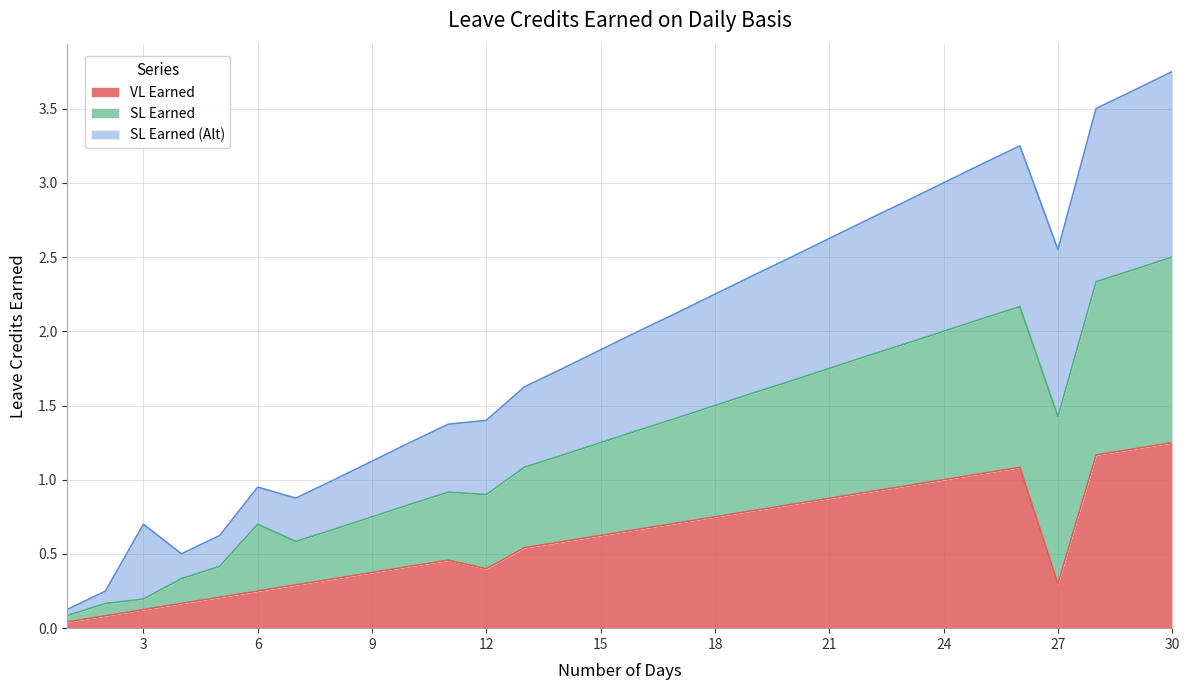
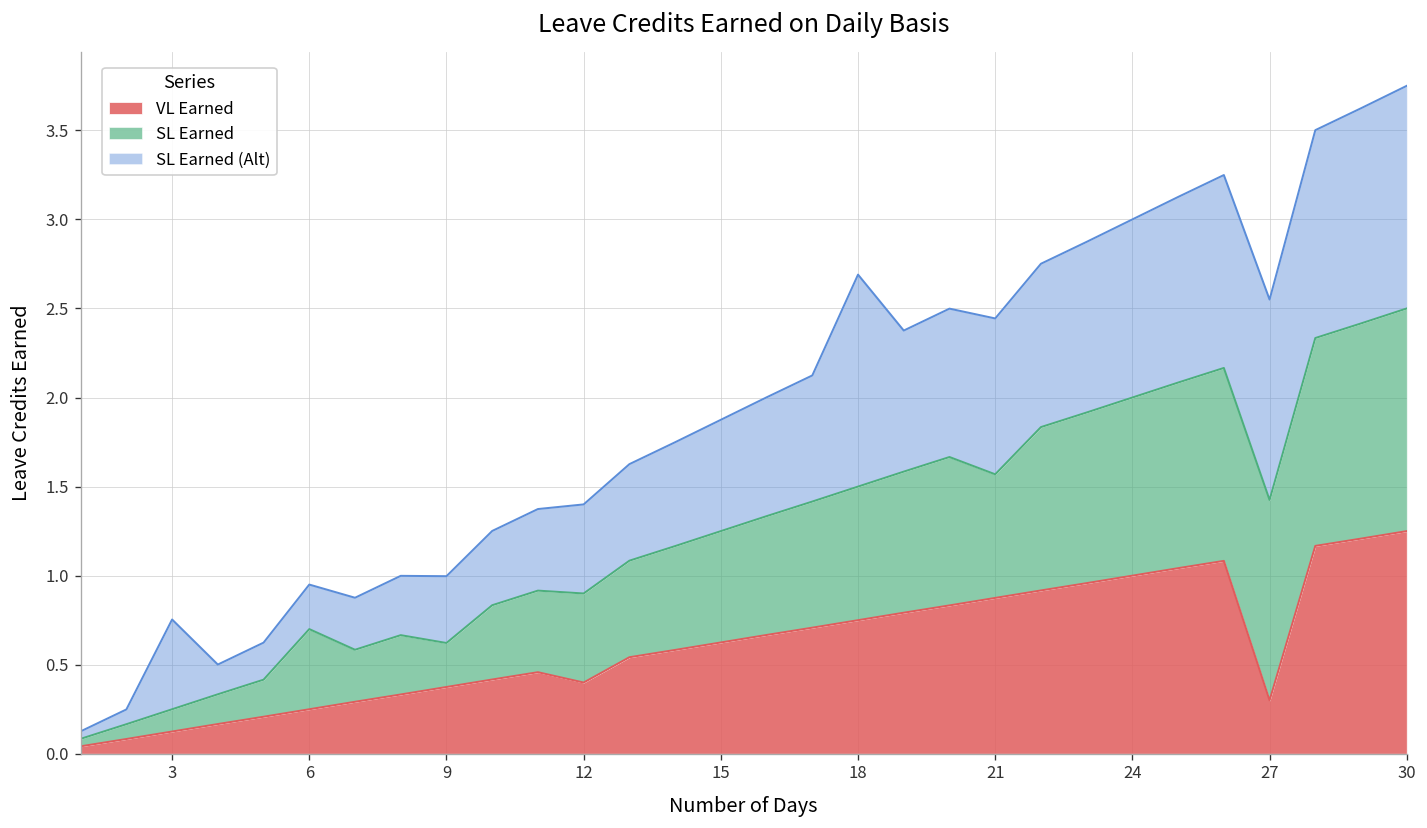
SL Earned, 3: 0.07 -> 0.13
SL Earned, 9: 0.38 -> 0.25
SL Earned (Alt), 18: 0.75 -> 1.19
SL Earned, 21: 0.88 -> 0.69
